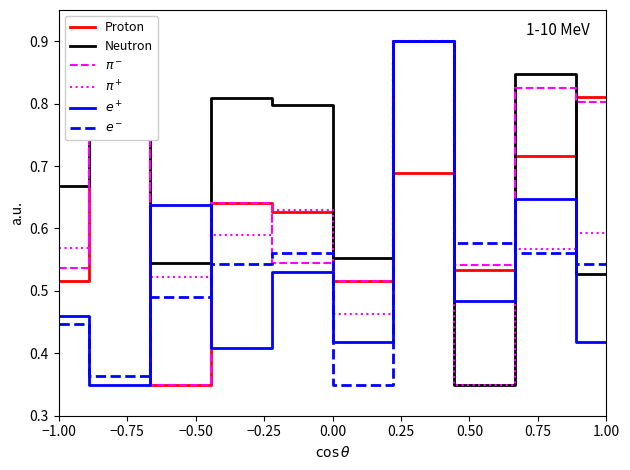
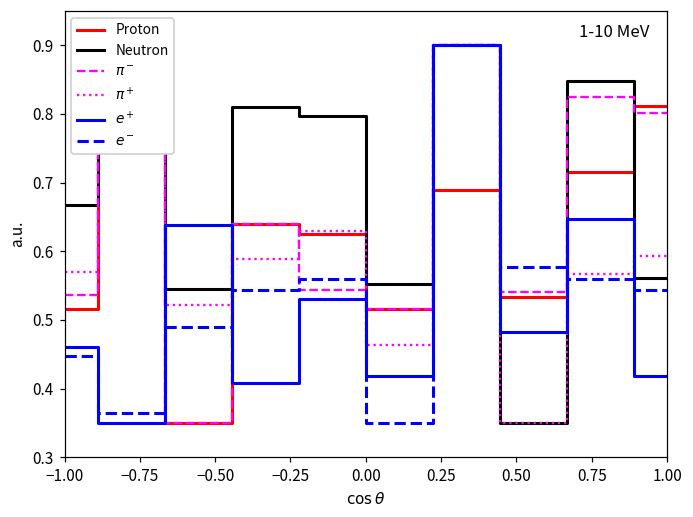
Neutron, 1.00: 0.53 -> 0.56
